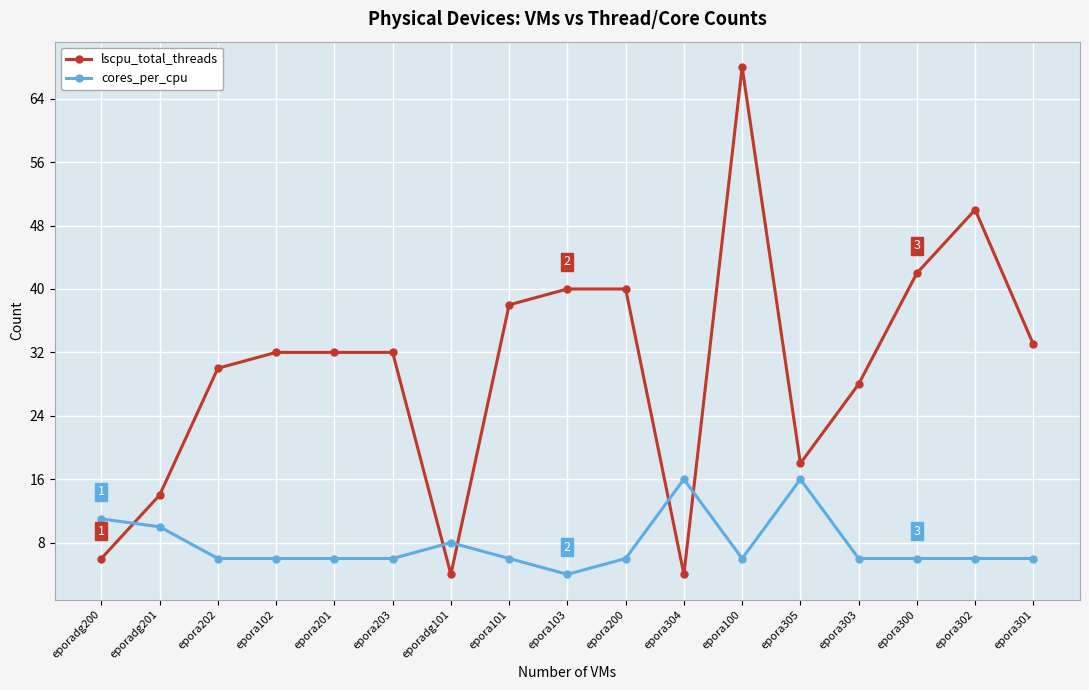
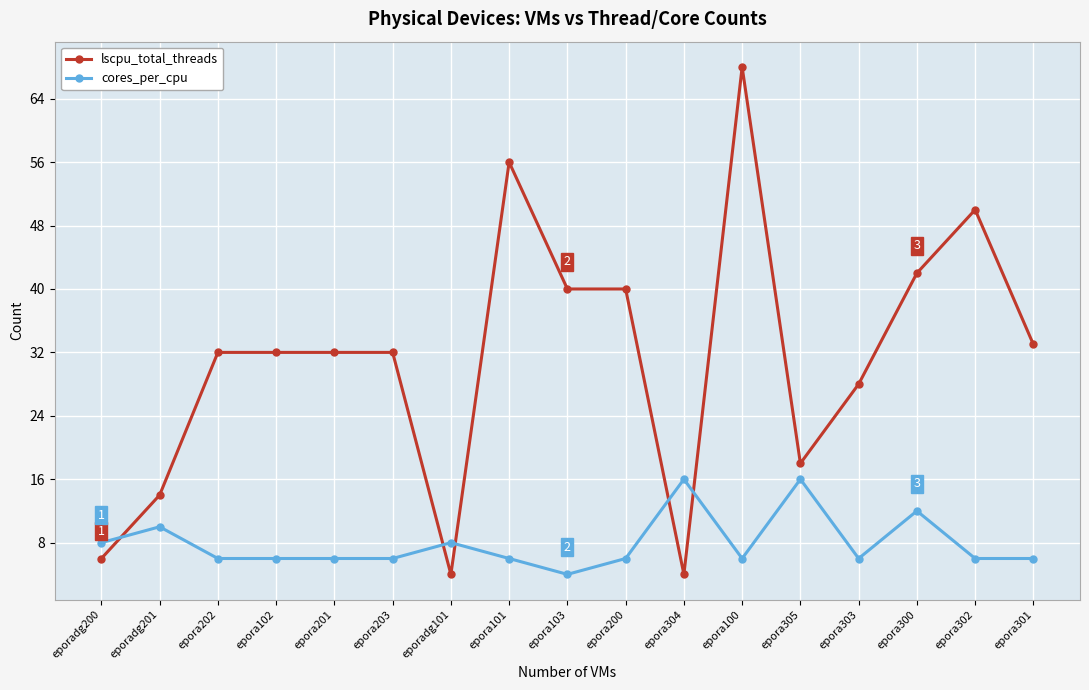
cores_per_cpu, eporadg200: 11 -> 8
lscpu_total_threads, epora202: 30 -> 32
lscpu_total_threads, epora101: 38 -> 56
cores_per_cpu, epora300: 6 -> 12
